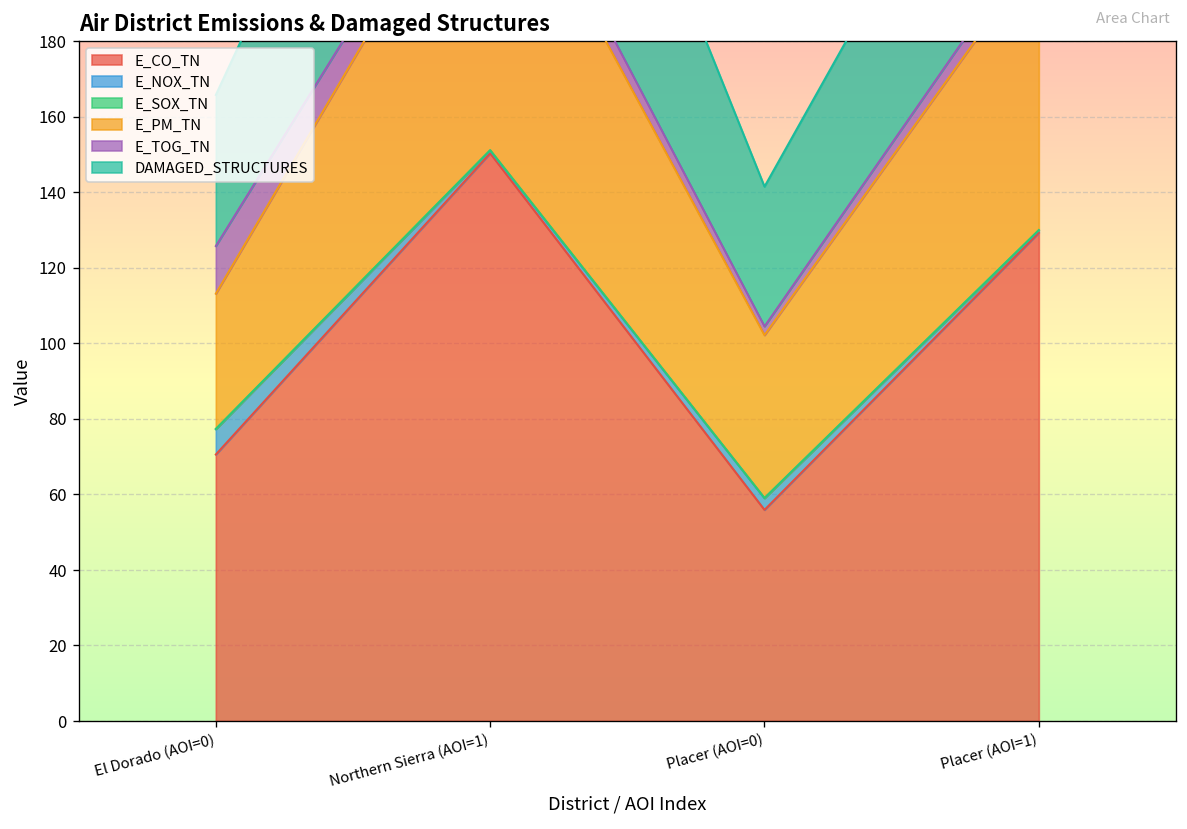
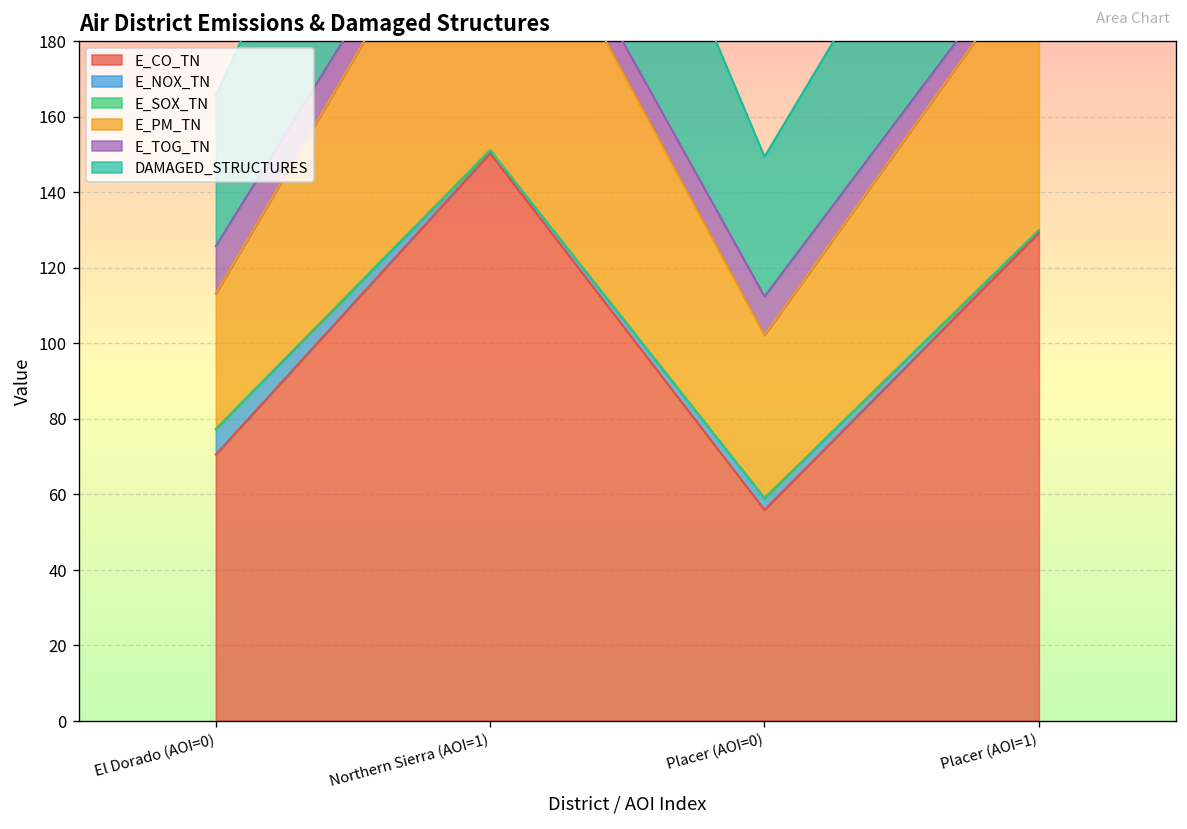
E_TOG_TN, Placer (AOI=0): 2 -> 10
